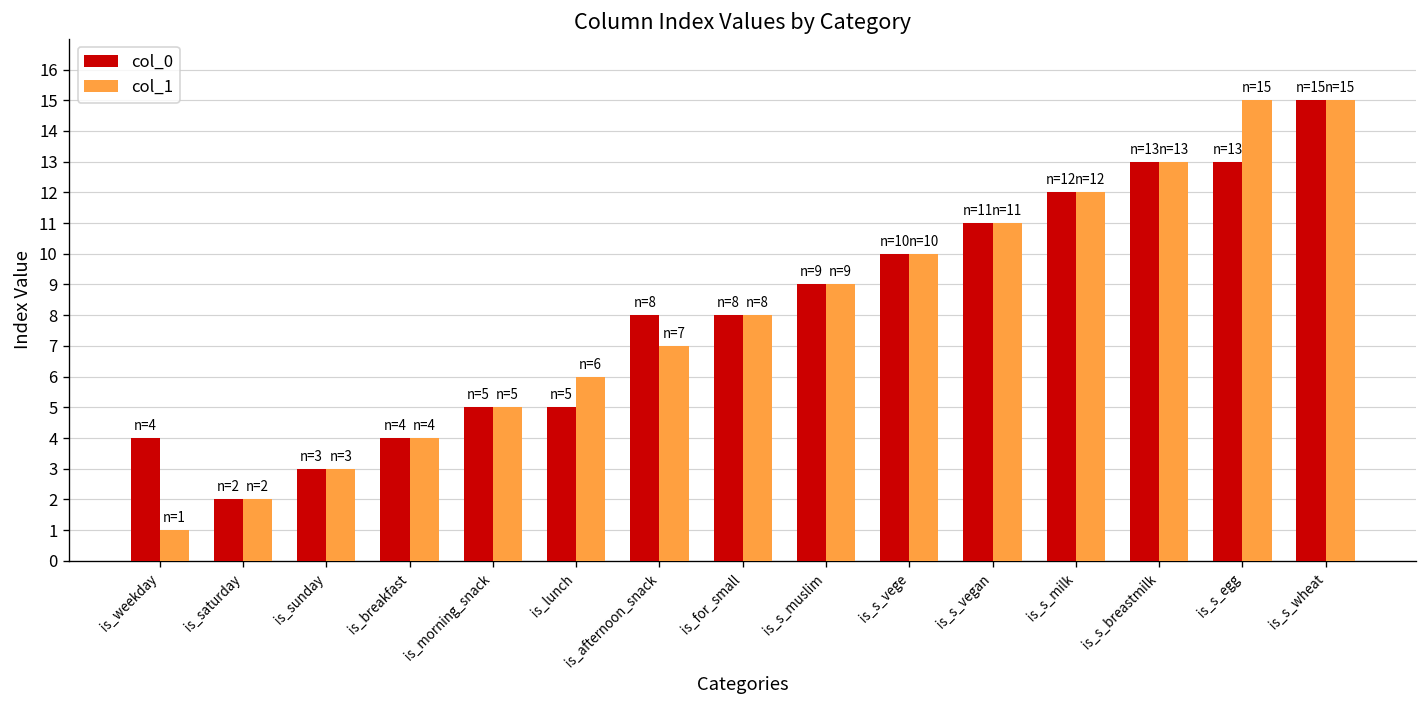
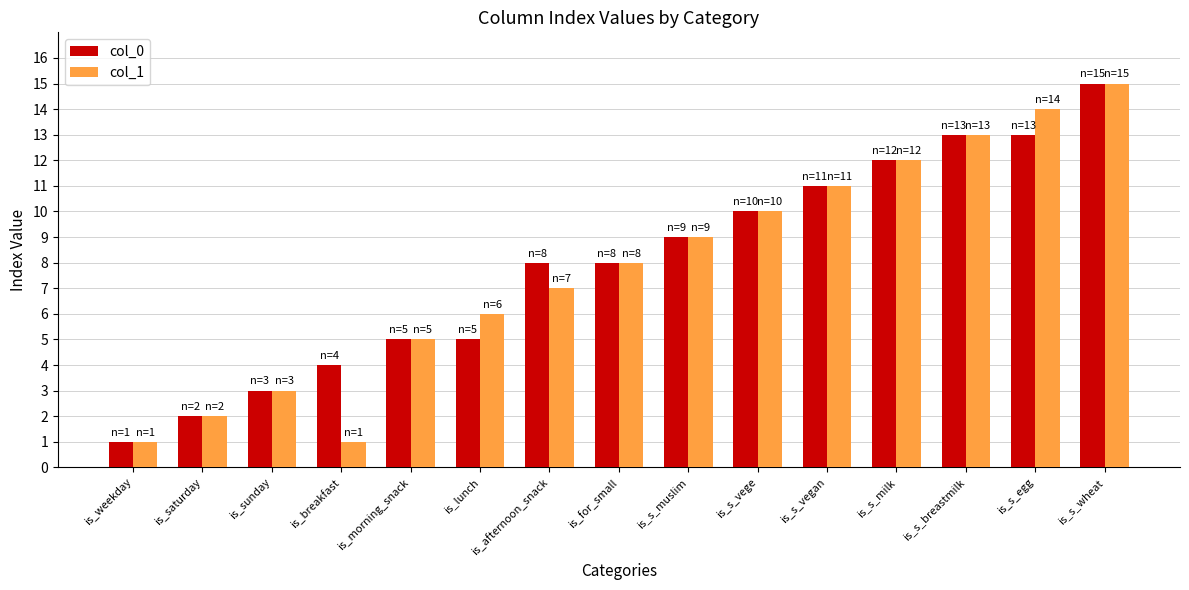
col_0, is_weekday: 4 -> 1
col_1, is_breakfast: 4 -> 1
col_1, is_s_egg: 15 -> 14
